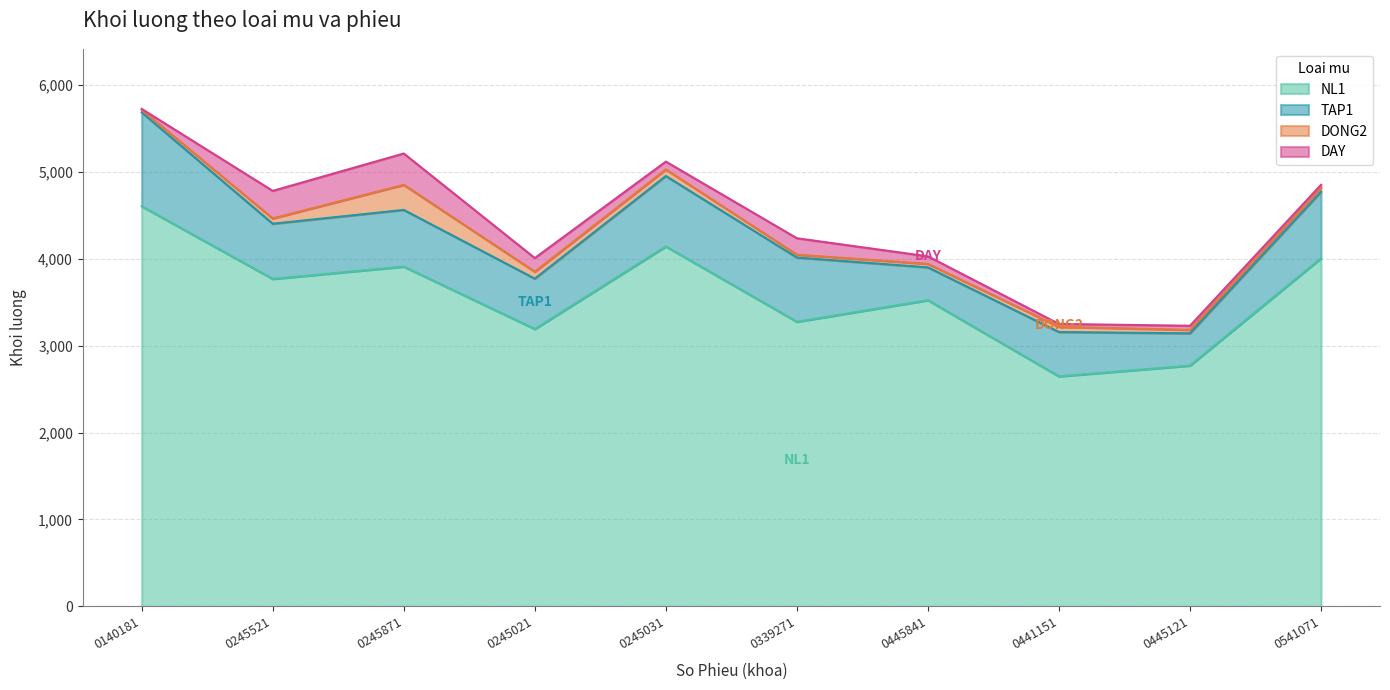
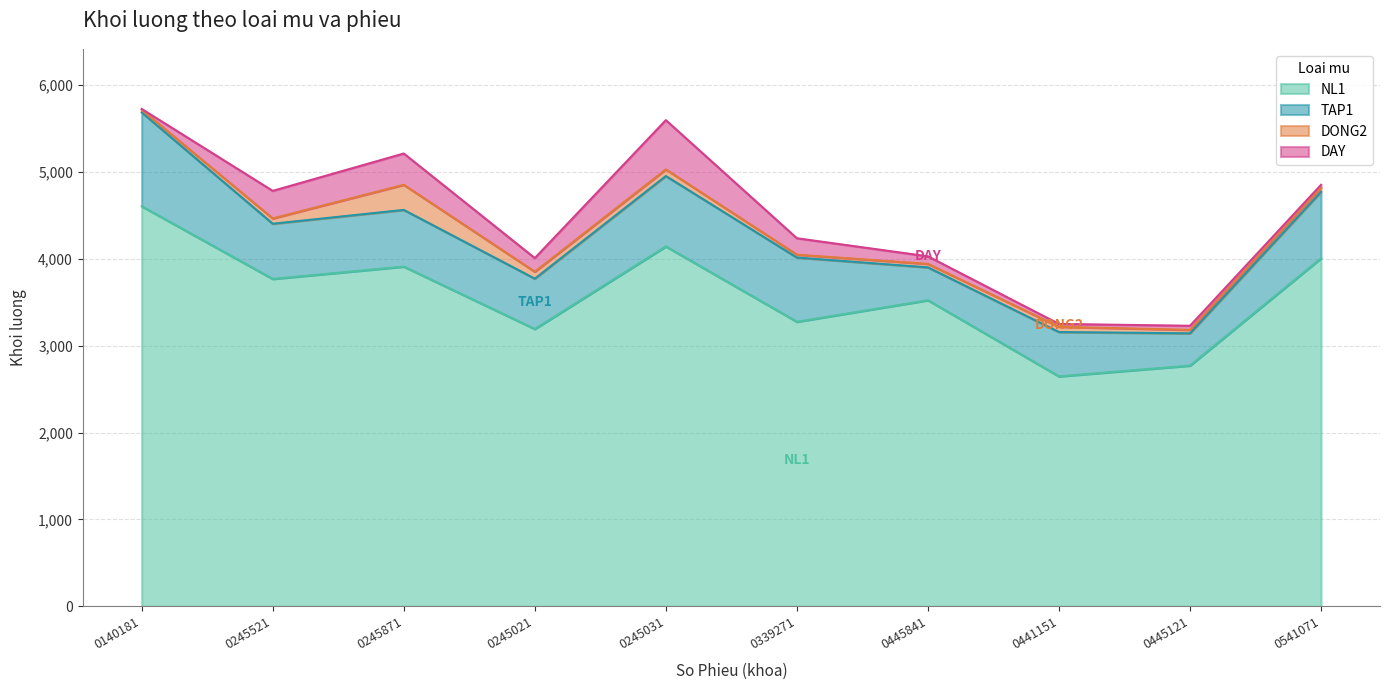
DAY, 0245031: 100 -> 600
